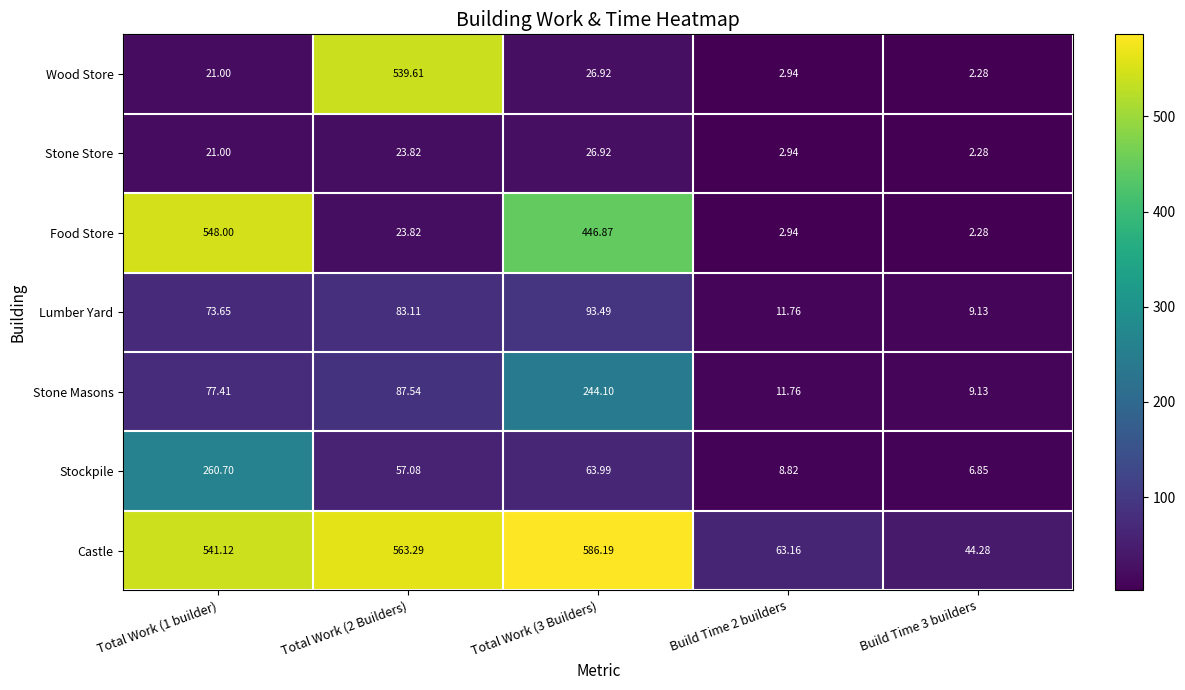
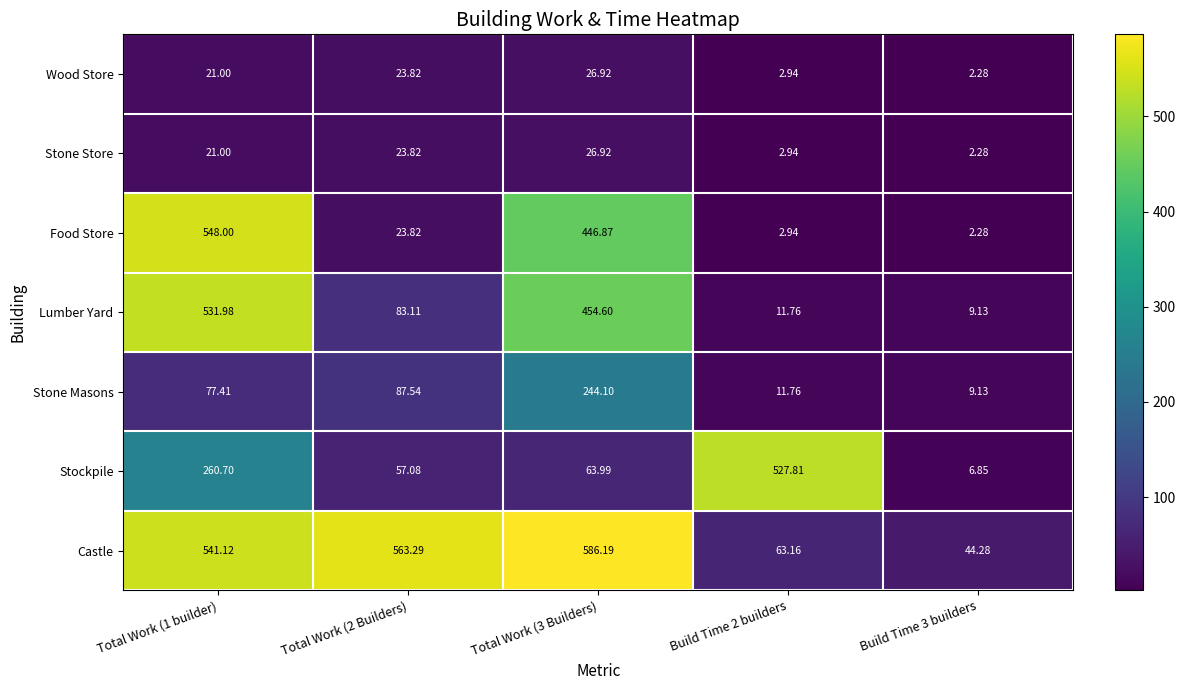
Wood Store, Total Work (2 Builders): 539.61 -> 23.82
Lumber Yard, Total Work (1 builder): 73.65 -> 531.98
Lumber Yard, Total Work (3 Builders): 93.49 -> 454.60
Stockpile, Build Time 2 builders: 8.82 -> 527.81
